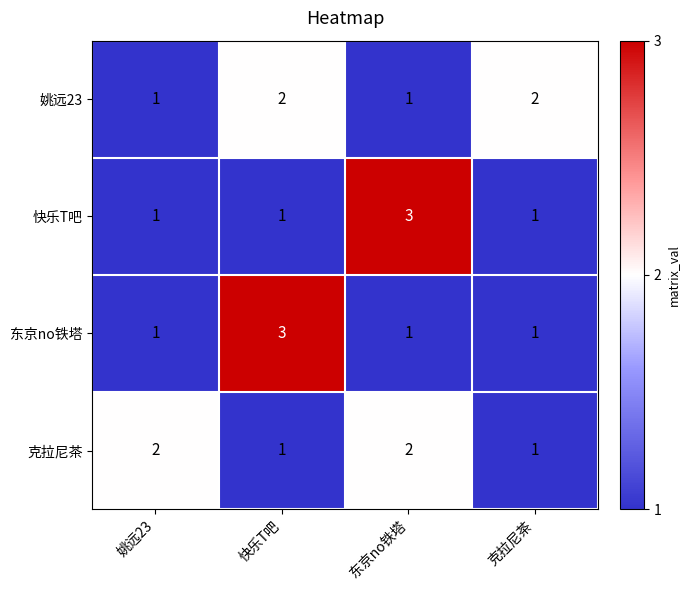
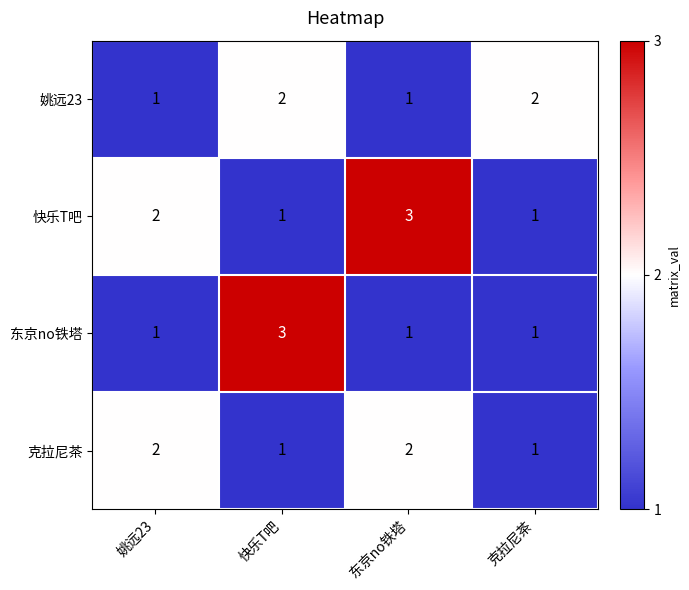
快乐T吧, 姚远23: 1 -> 2
